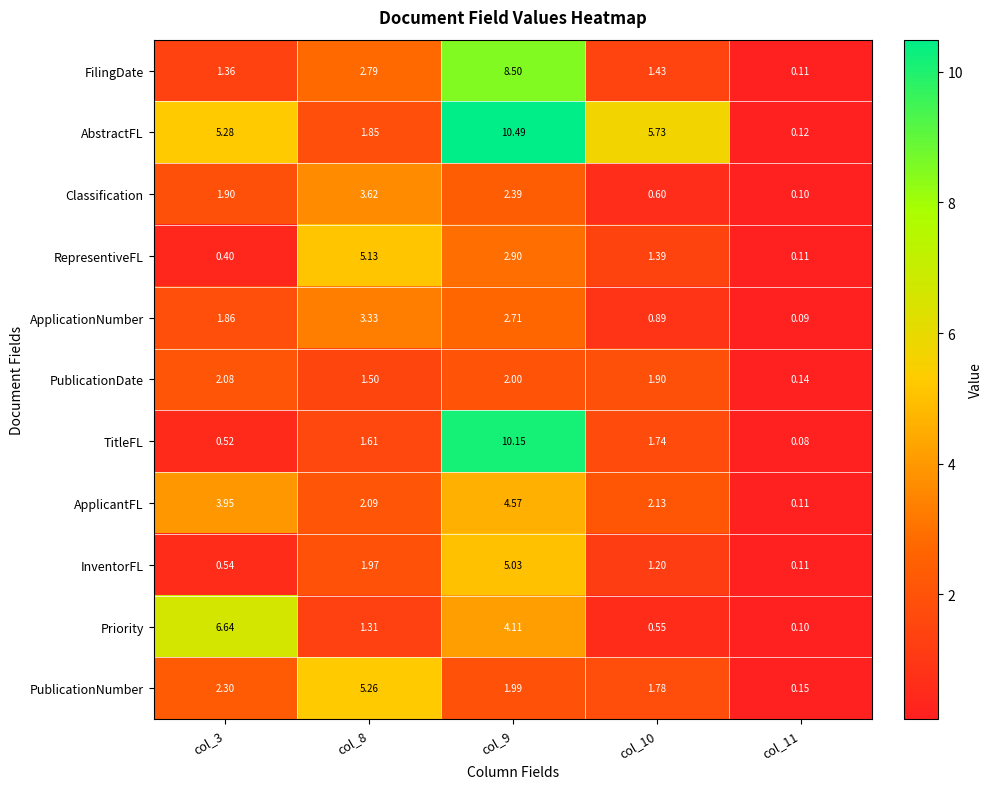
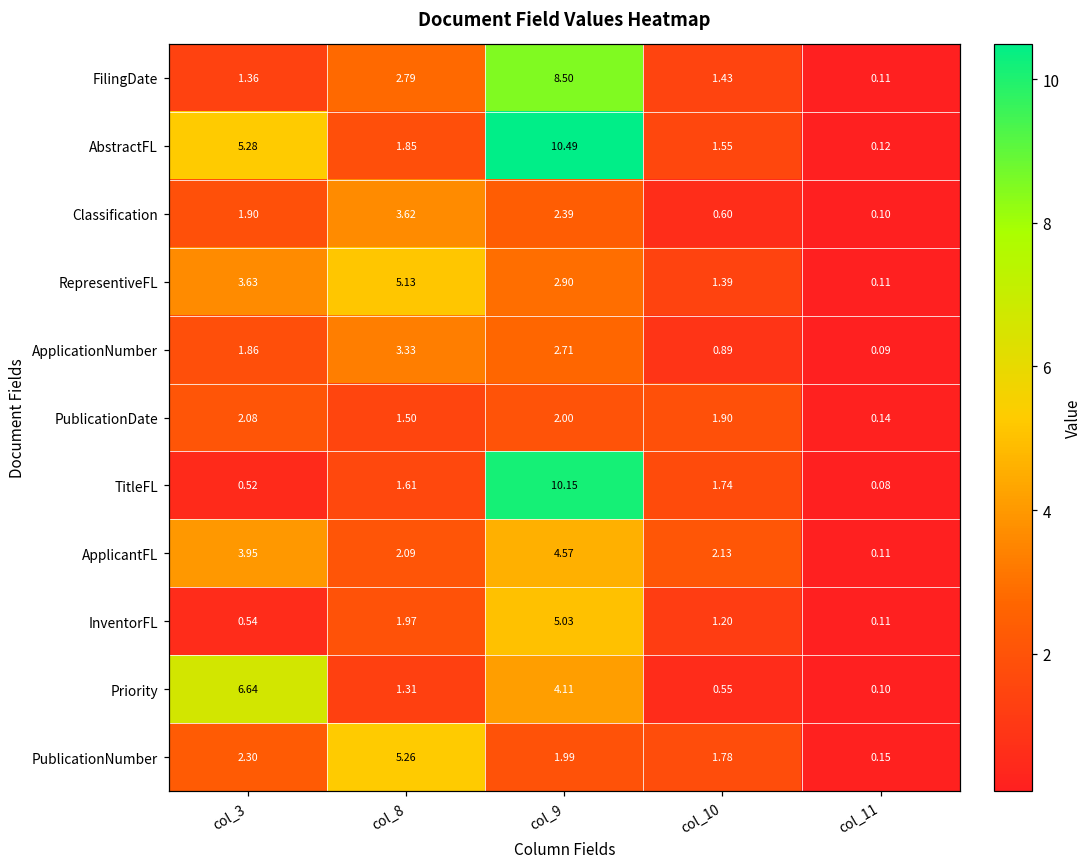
AbstractFL, col_10: 5.73 -> 1.55
RepresentiveFL, col_3: 0.40 -> 3.63
